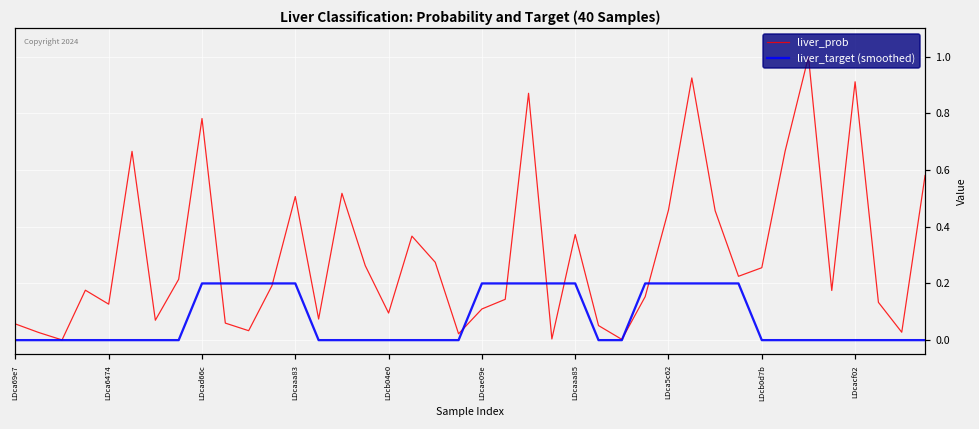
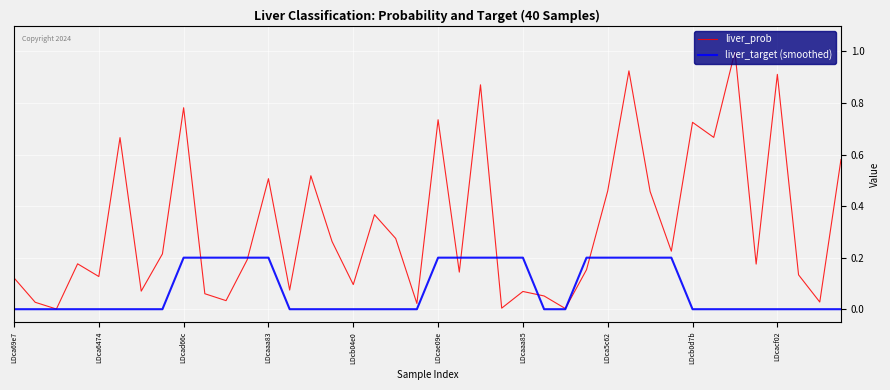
liver_prob, LDca69e7: 0.06 -> 0.12
liver_prob, LDcae09e: 0.11 -> 0.74
liver_prob, LDcaaa85: 0.37 -> 0.07
liver_prob, LDcb0d7b: 0.26 -> 0.73
